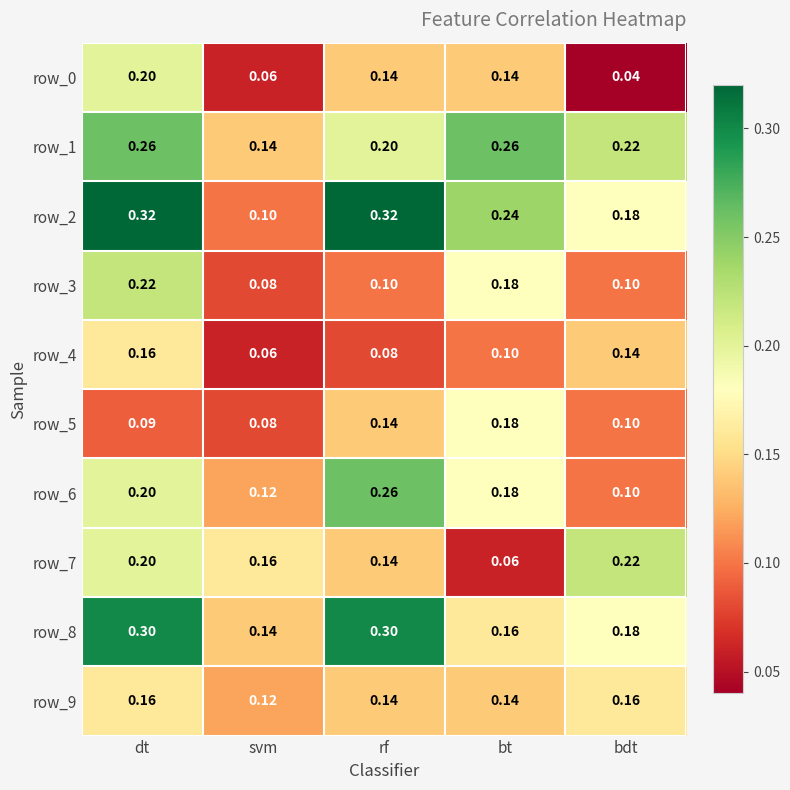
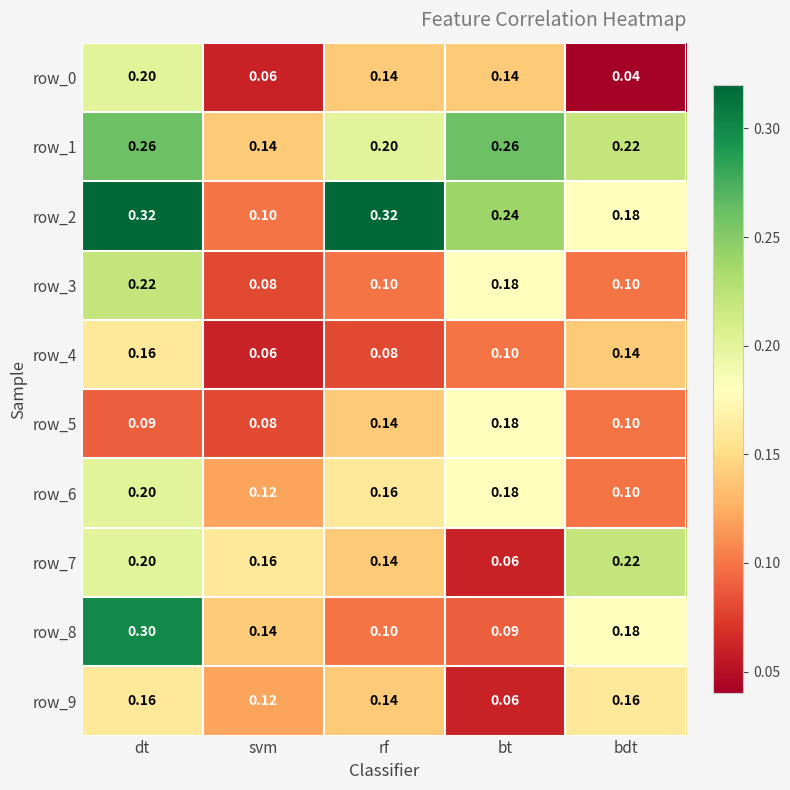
row_6, rf: 0.26 -> 0.16
row_8, rf: 0.30 -> 0.10
row_8, bt: 0.16 -> 0.09
row_9, bt: 0.14 -> 0.06
